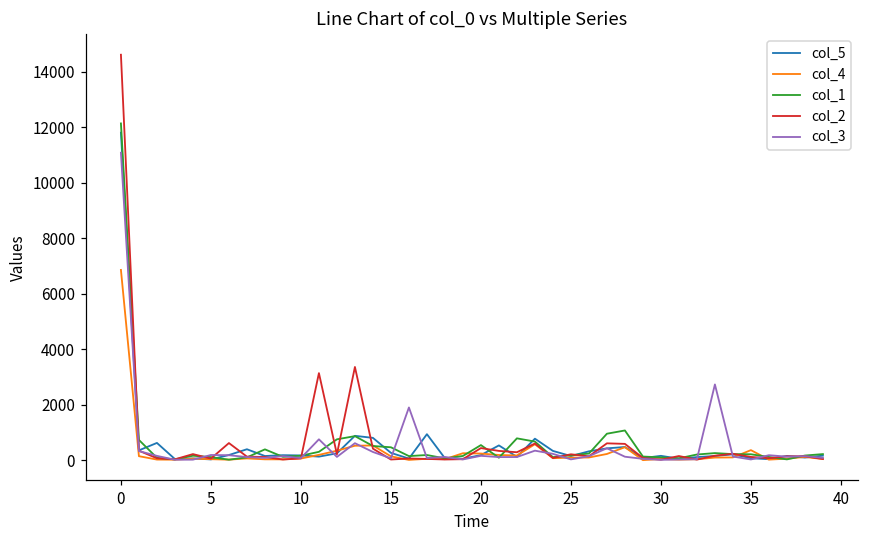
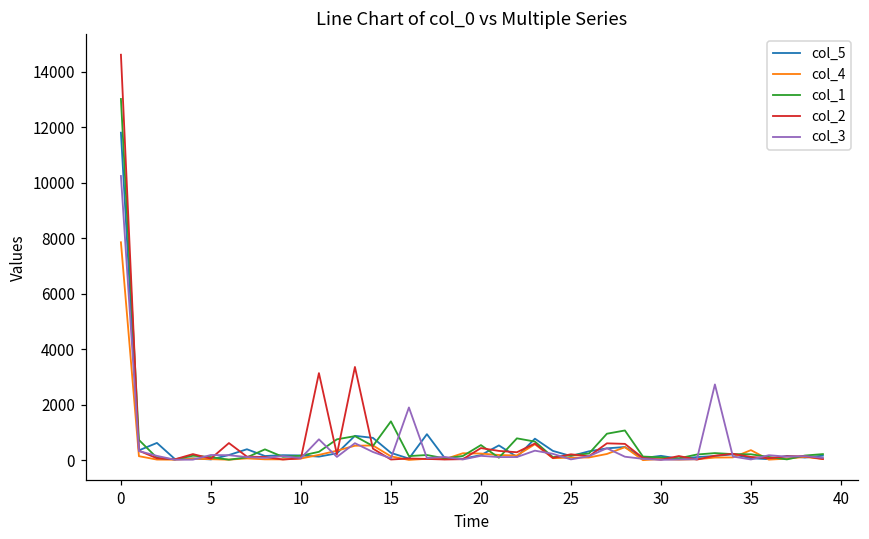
col_4, 0: 6900 -> 7900
col_1, 0: 12100 -> 13000
col_3, 0: 11100 -> 10200
col_1, 15: 500 -> 1400
